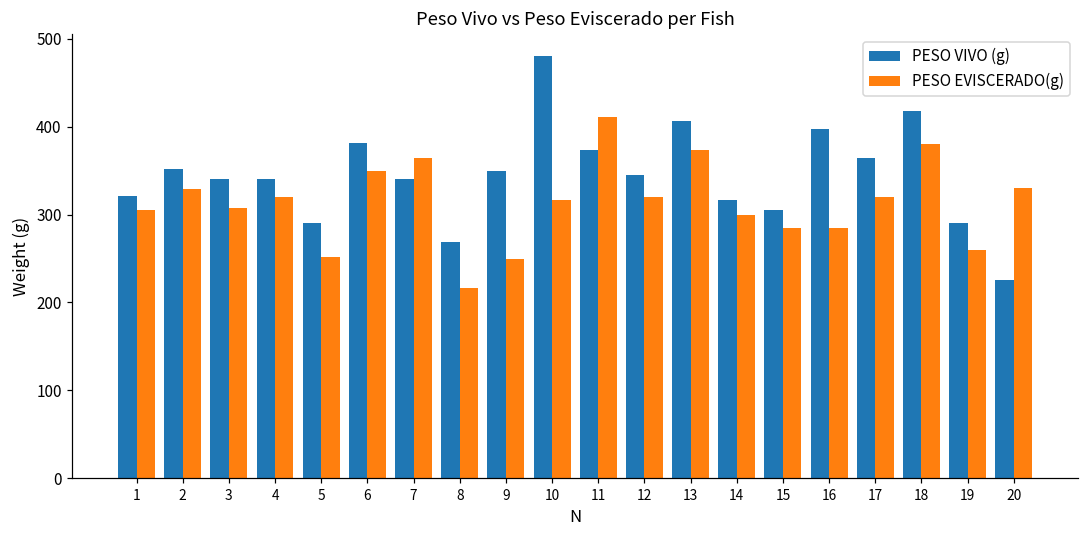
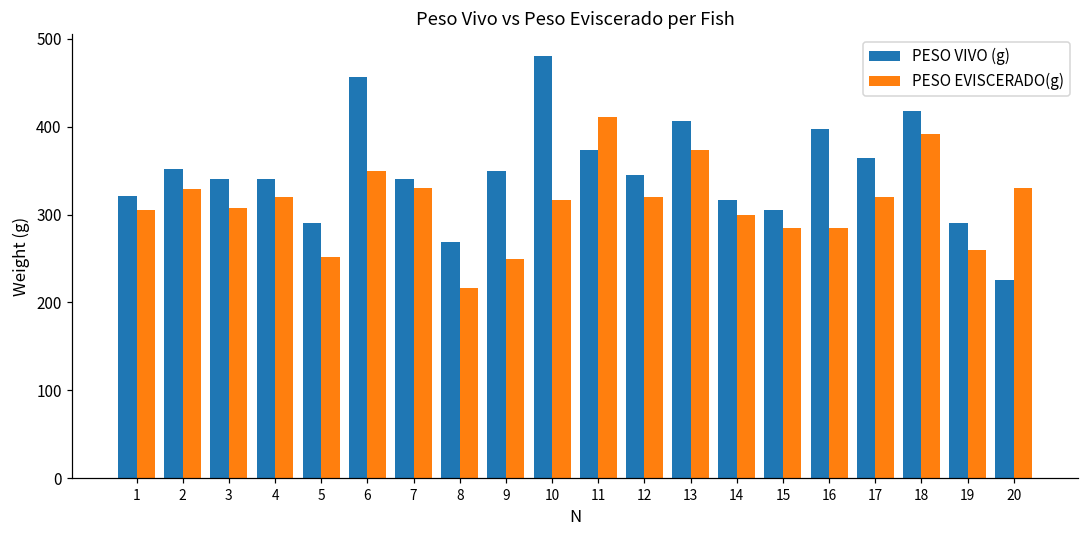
PESO VIVO (g), 6: 380 -> 460
PESO EVISCERADO(g), 7: 360 -> 330
PESO EVISCERADO(g), 18: 380 -> 390
